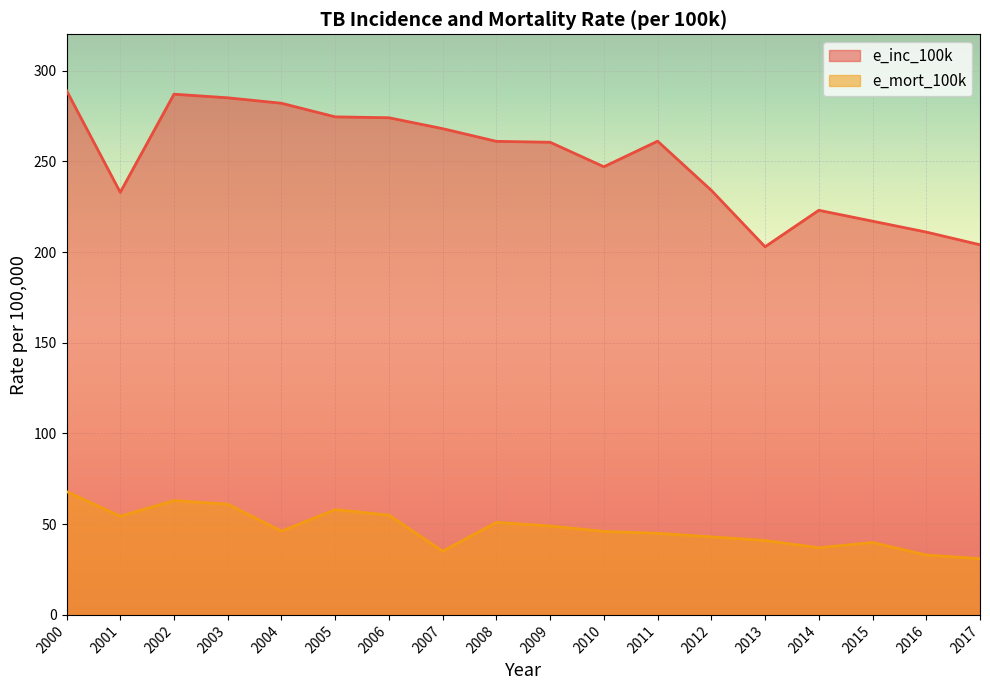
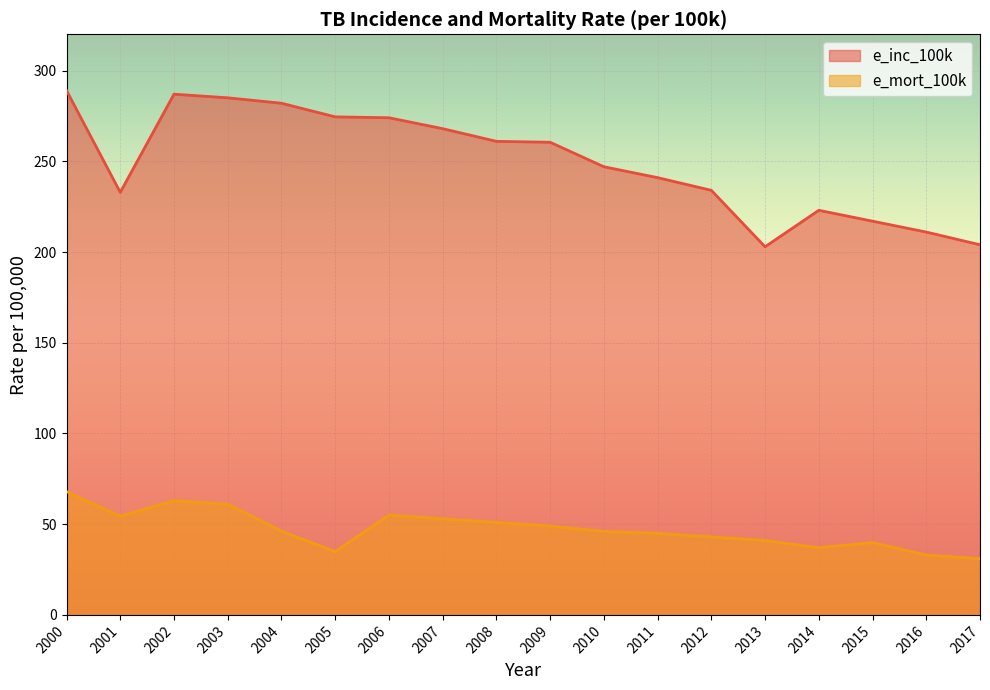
e_mort_100k, 2005: 58 -> 35
e_mort_100k, 2007: 35 -> 53
e_inc_100k, 2011: 261 -> 241
